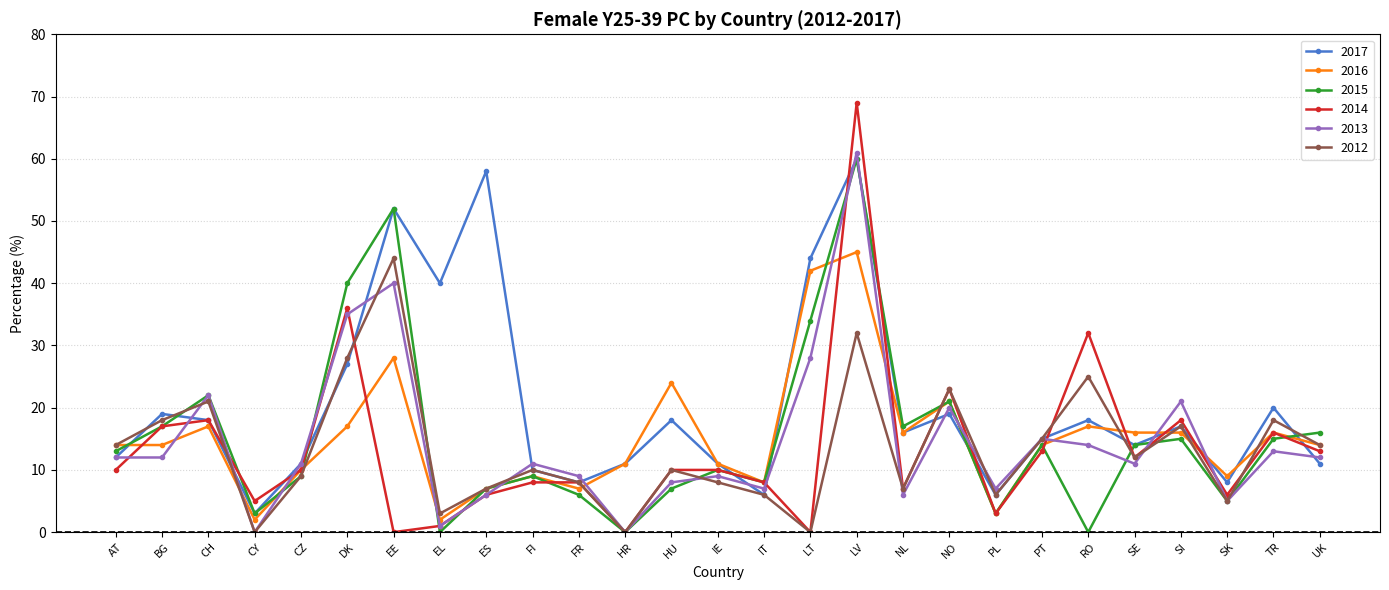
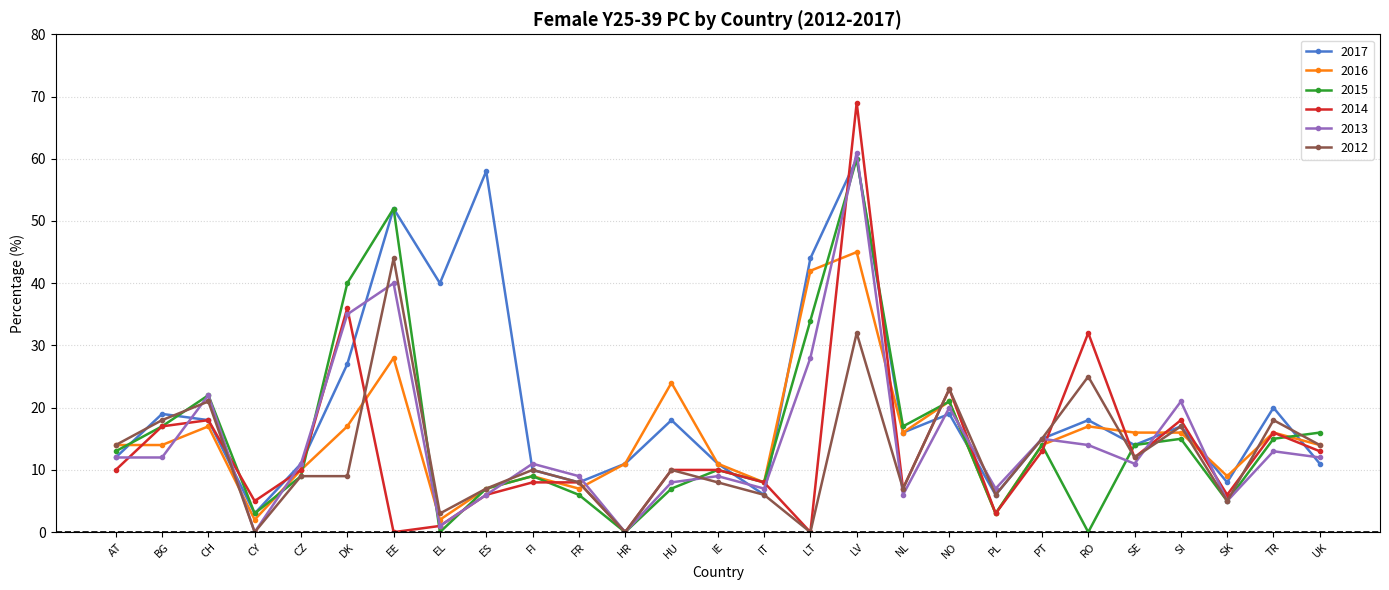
2012, DK: 28 -> 9
